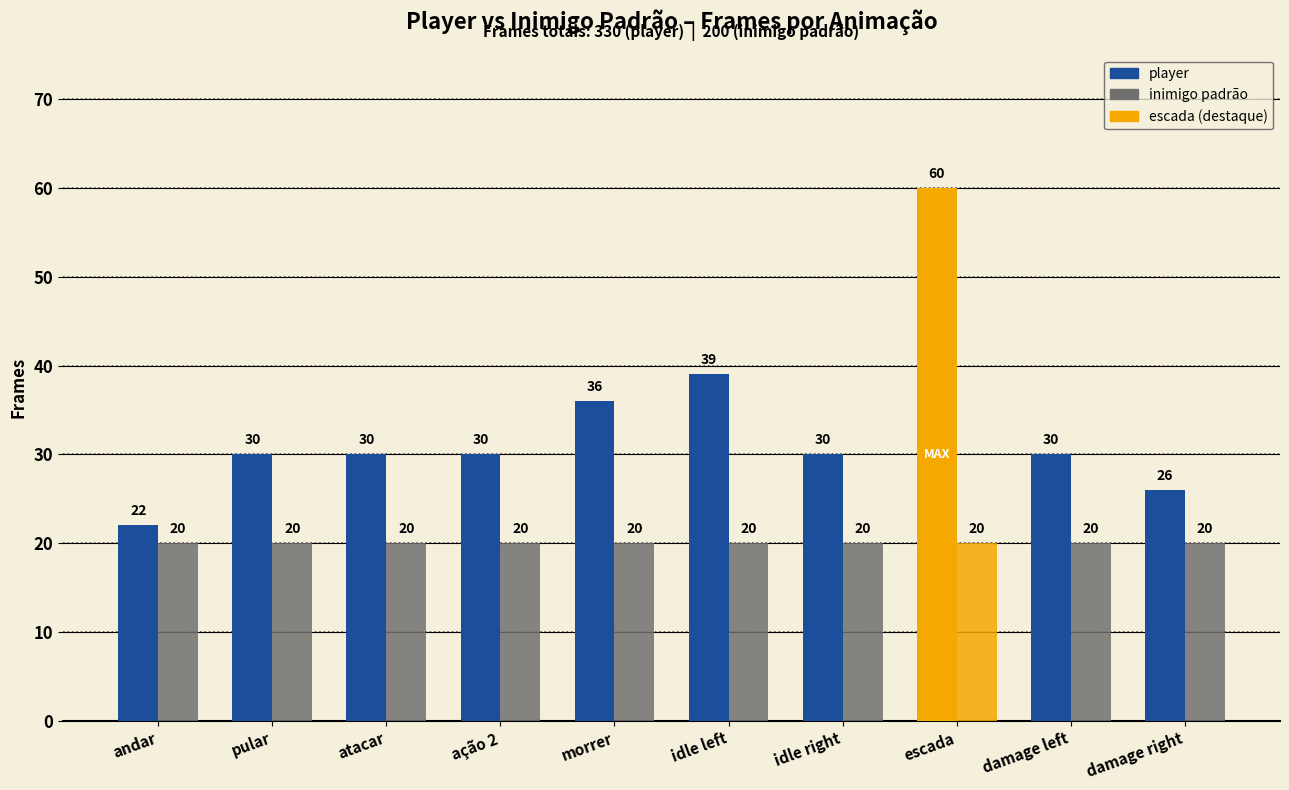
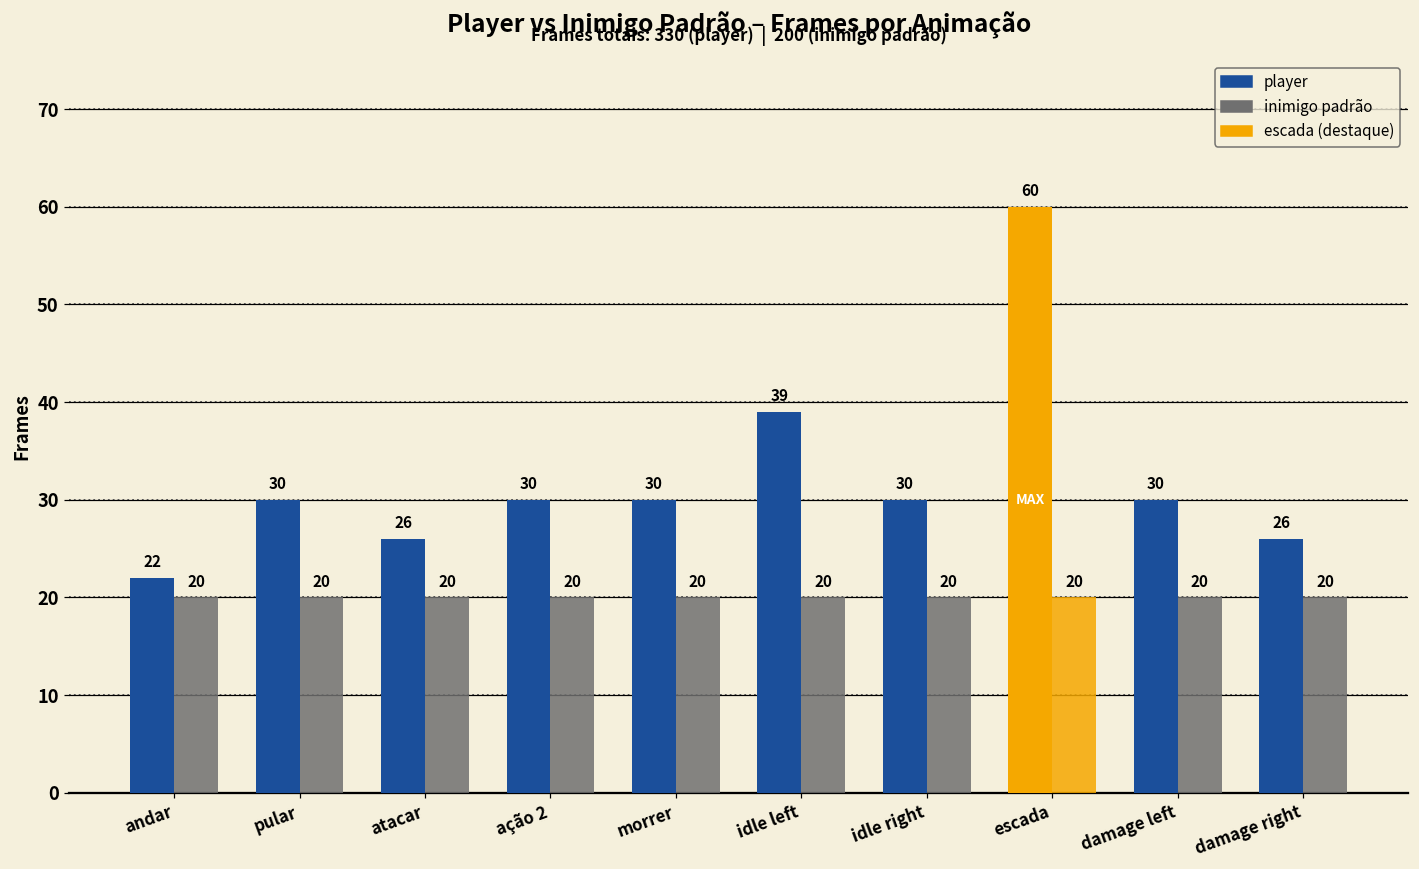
player, atacar: 30 -> 26
player, morrer: 36 -> 30
